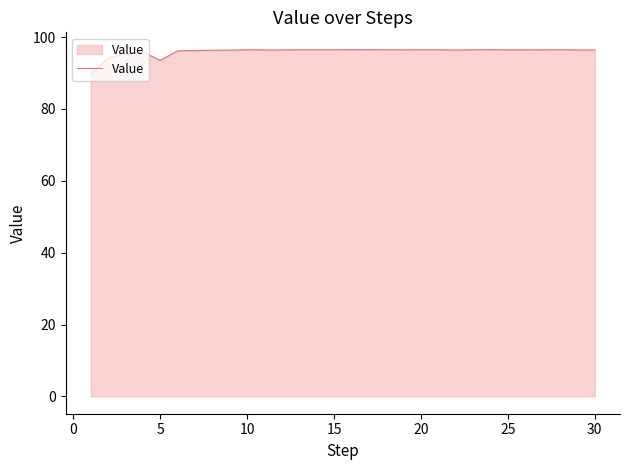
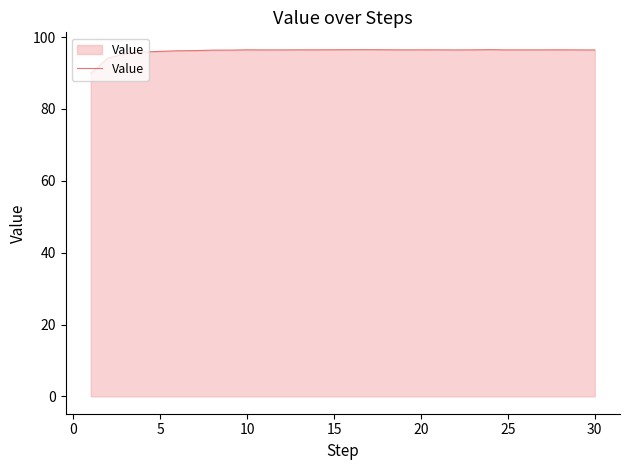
5: 94 -> 96
